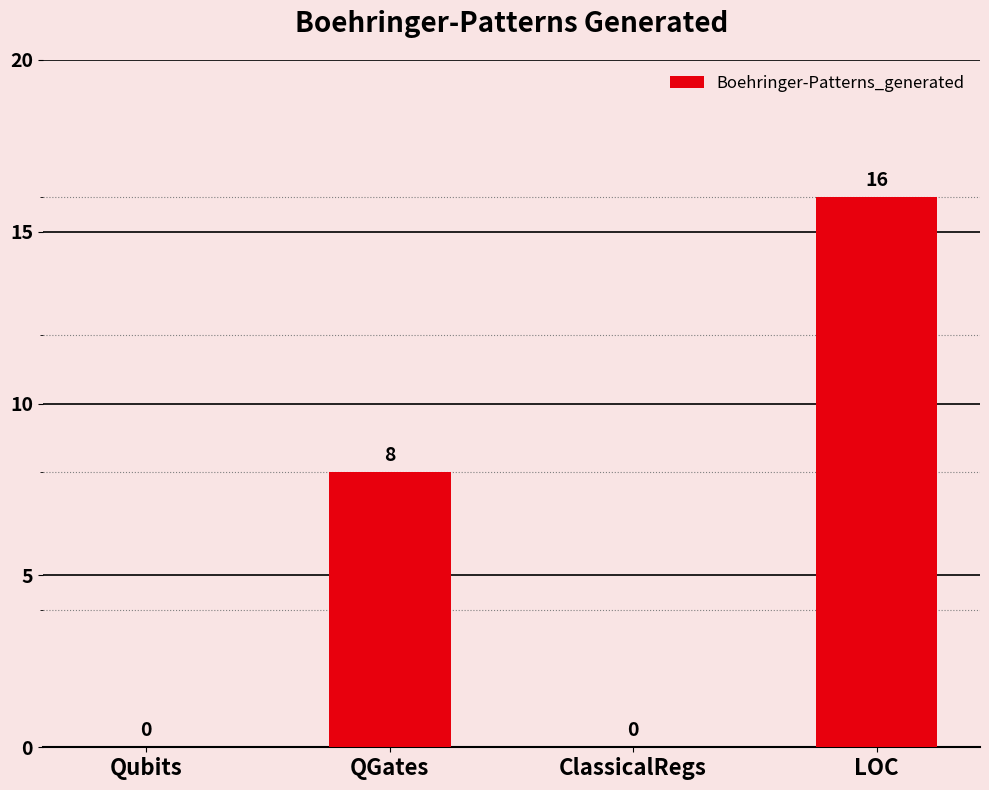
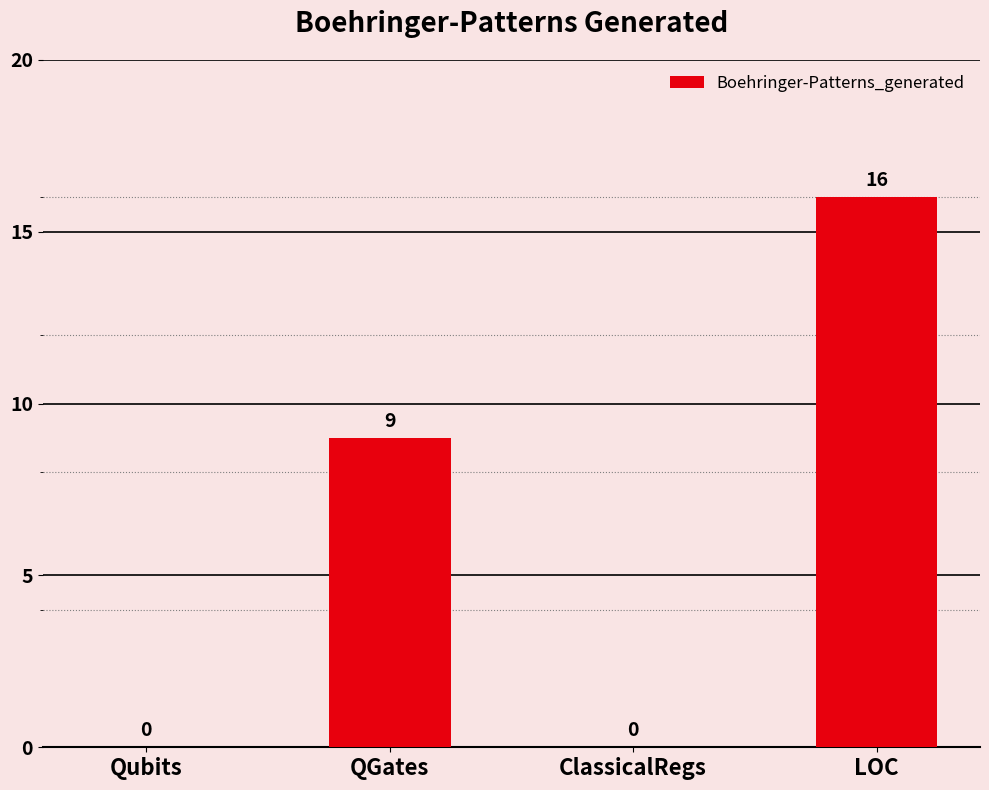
QGates: 8 -> 9
